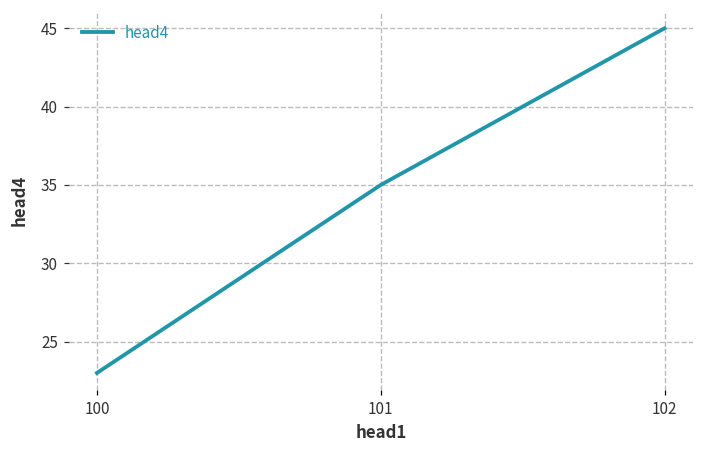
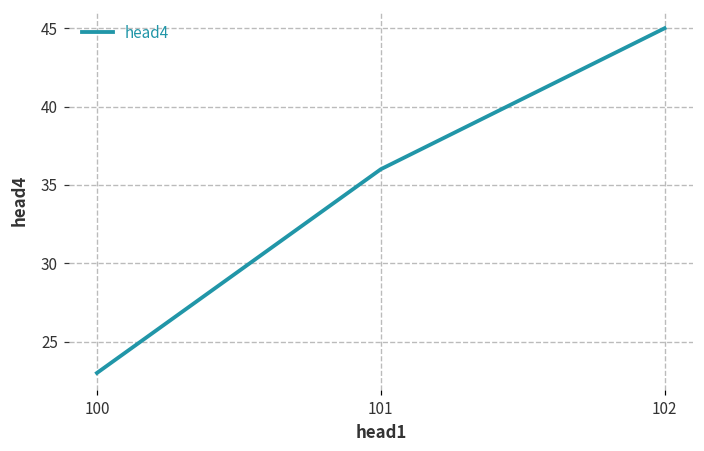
101: 35 -> 36
